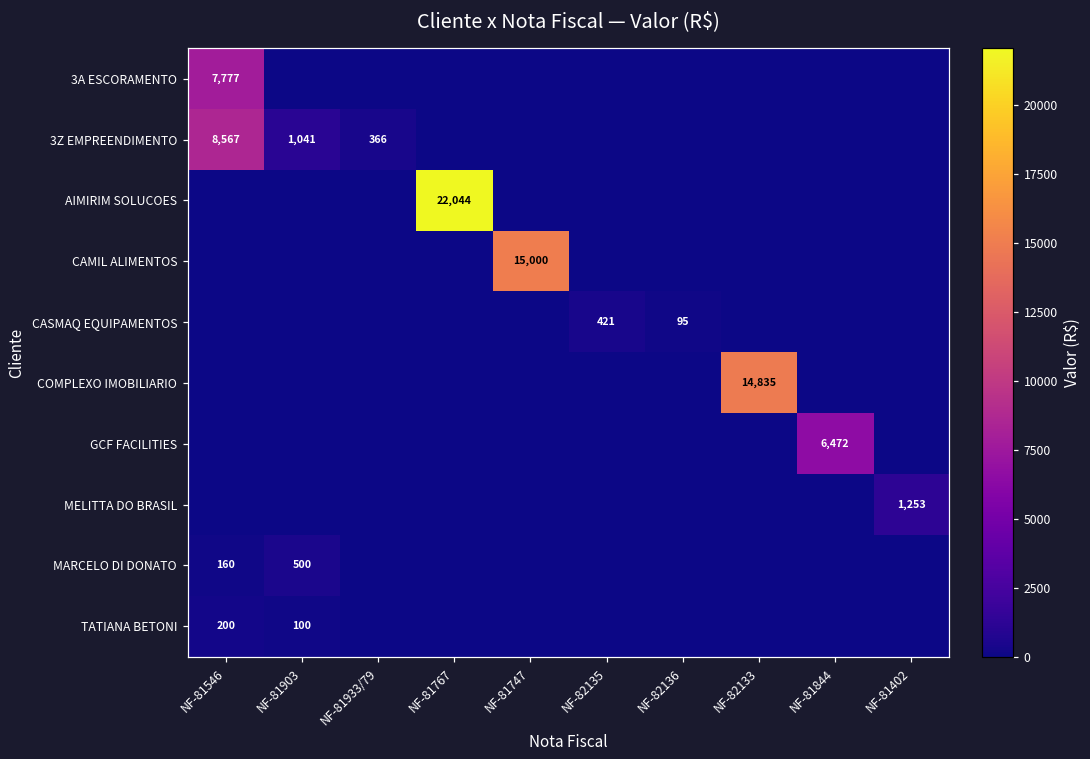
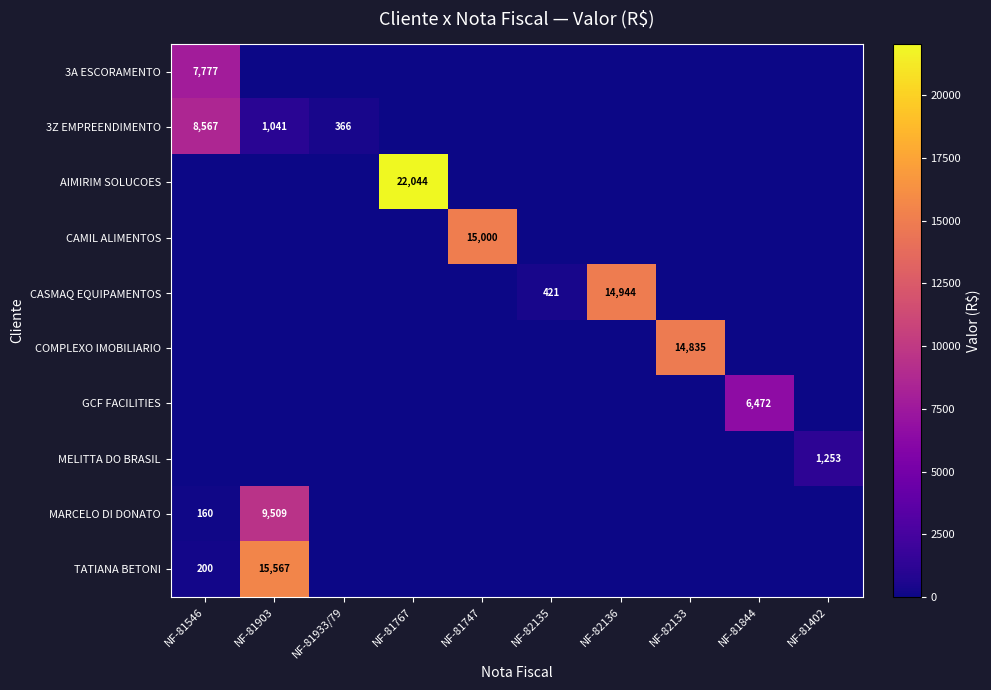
CASMAQ EQUIPAMENTOS, NF-82136: 95 -> 14,944
MARCELO DI DONATO, NF-81903: 500 -> 9,509
TATIANA BETONI, NF-81903: 100 -> 15,567
